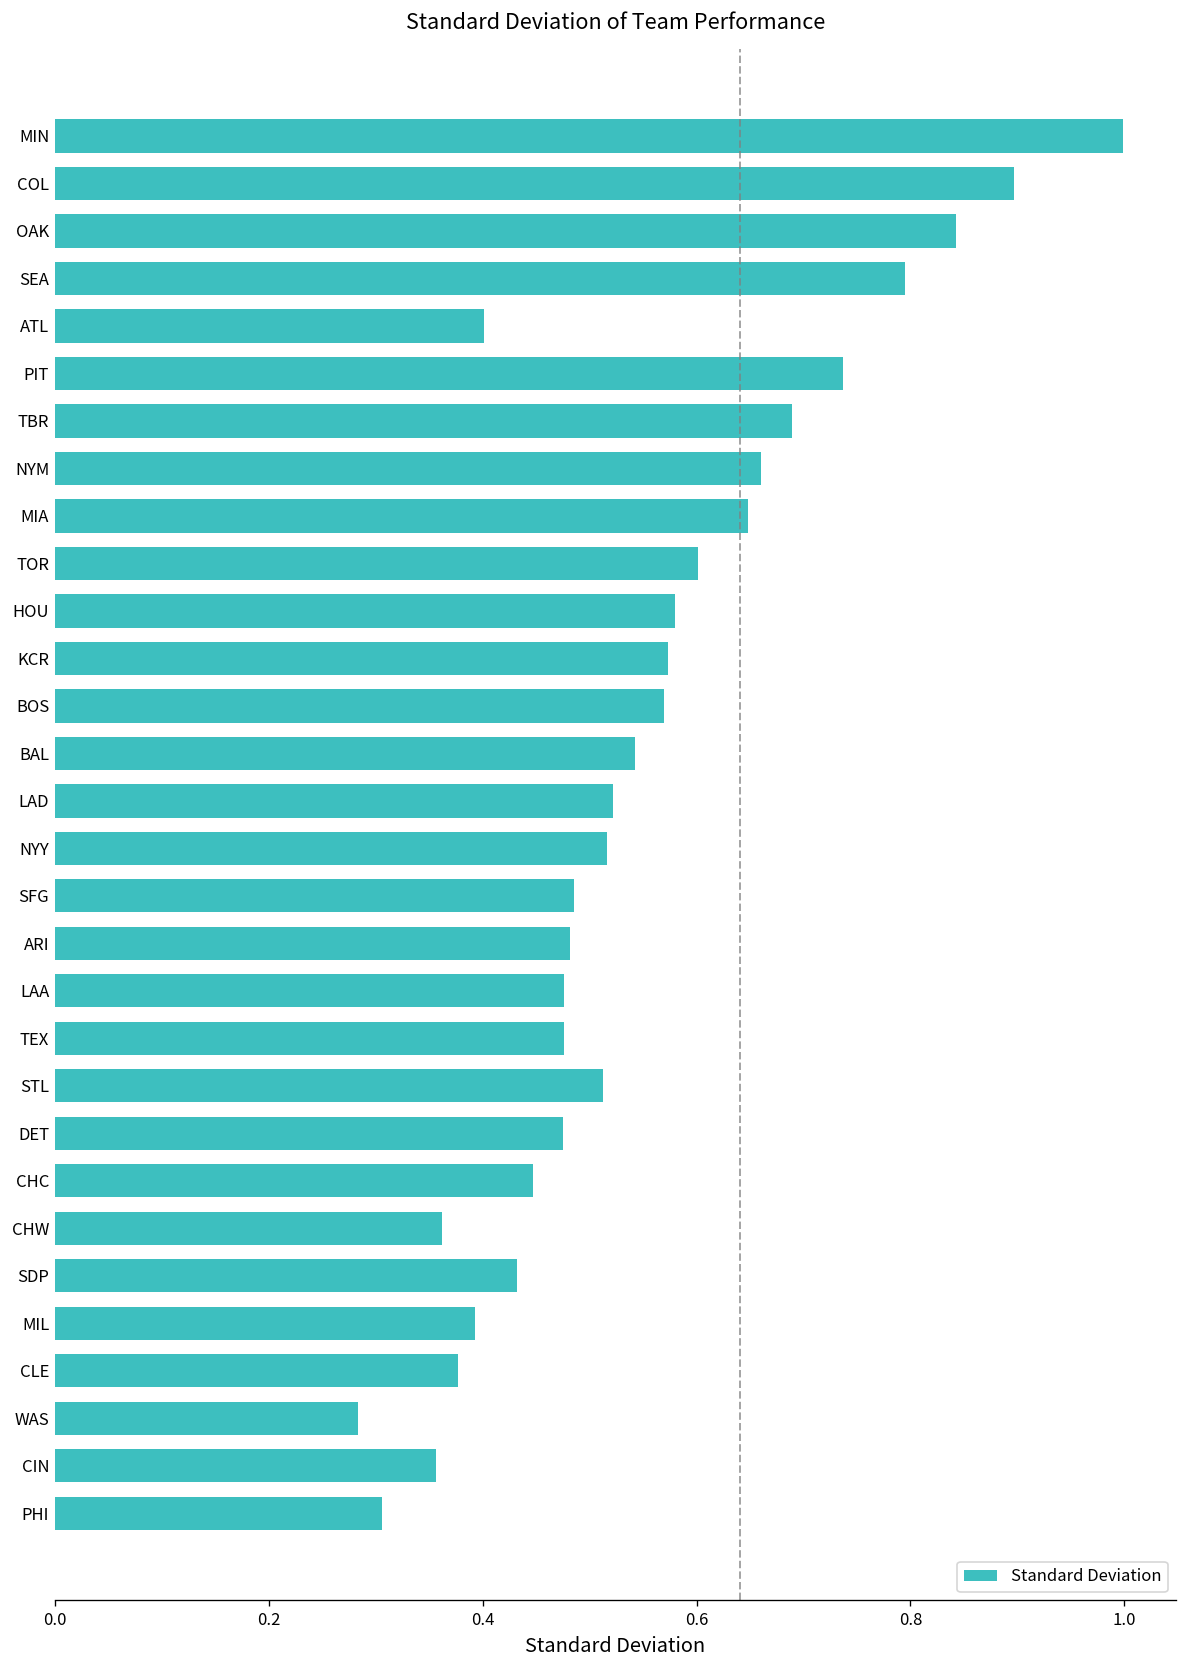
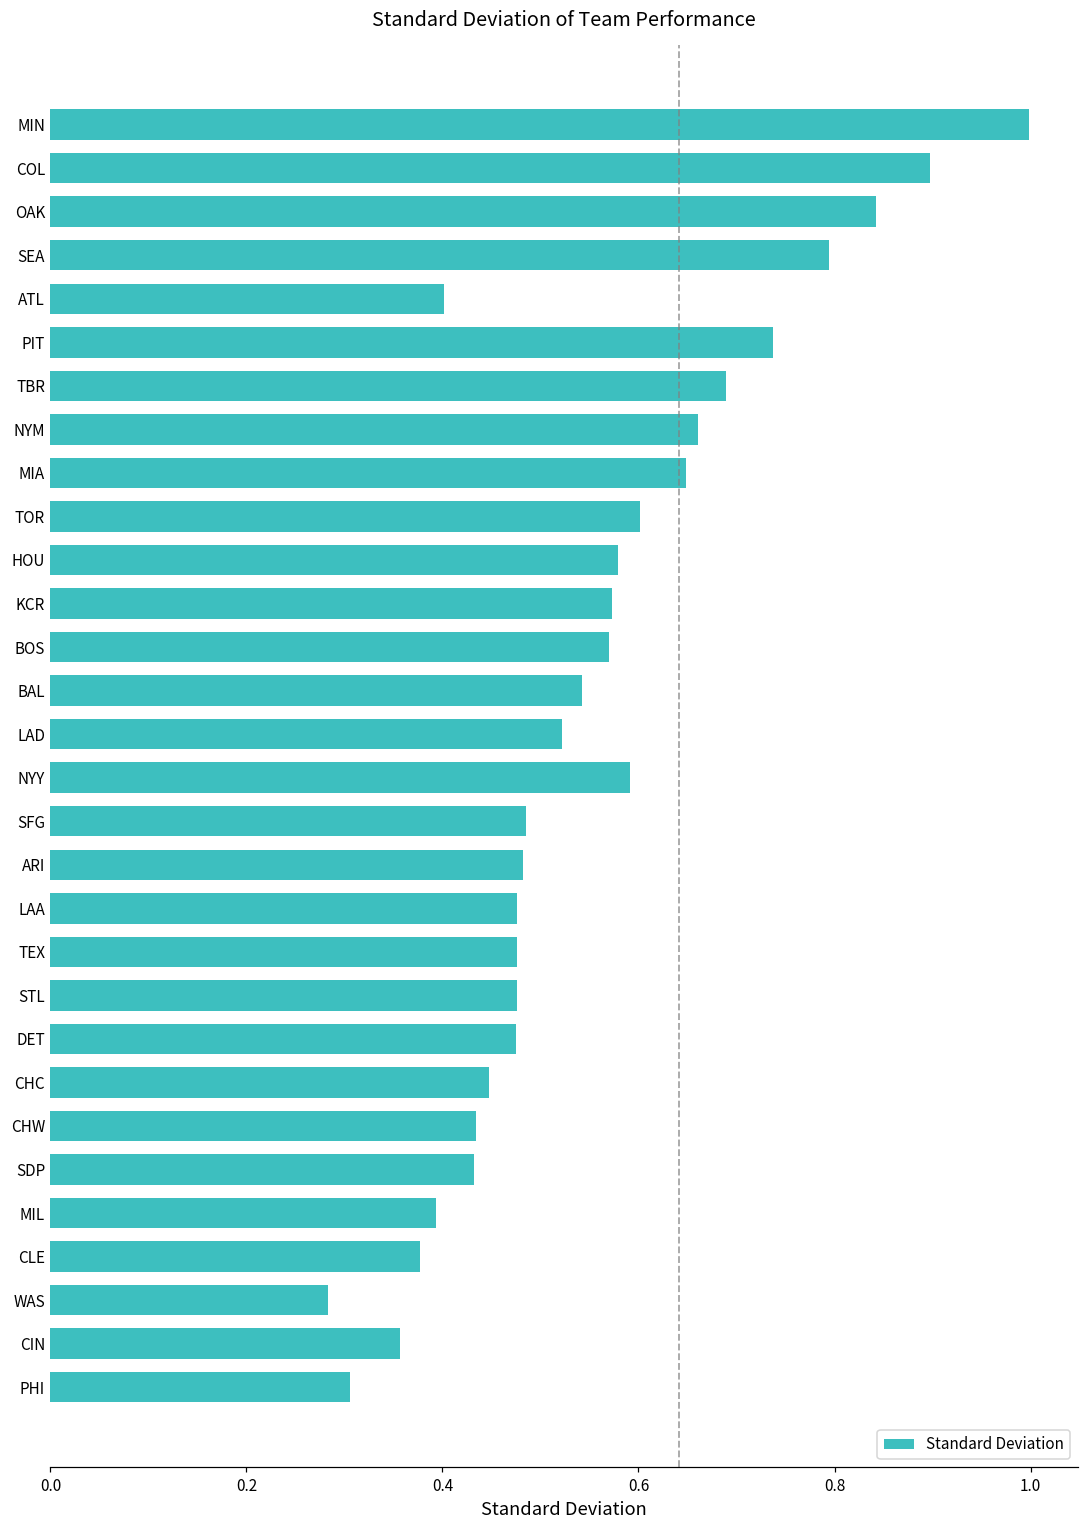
NYY: 0.52 -> 0.59
STL: 0.51 -> 0.48
CHW: 0.36 -> 0.43
